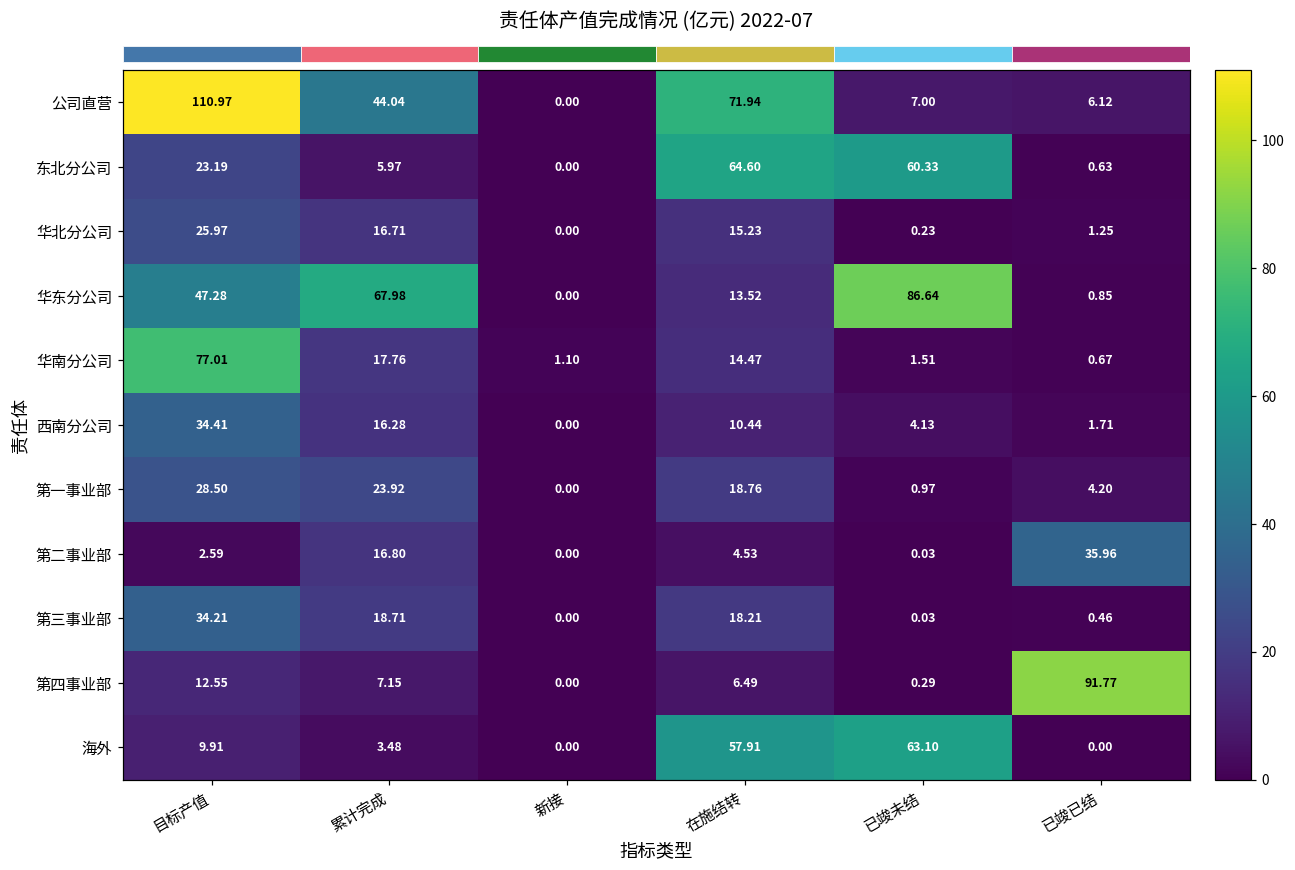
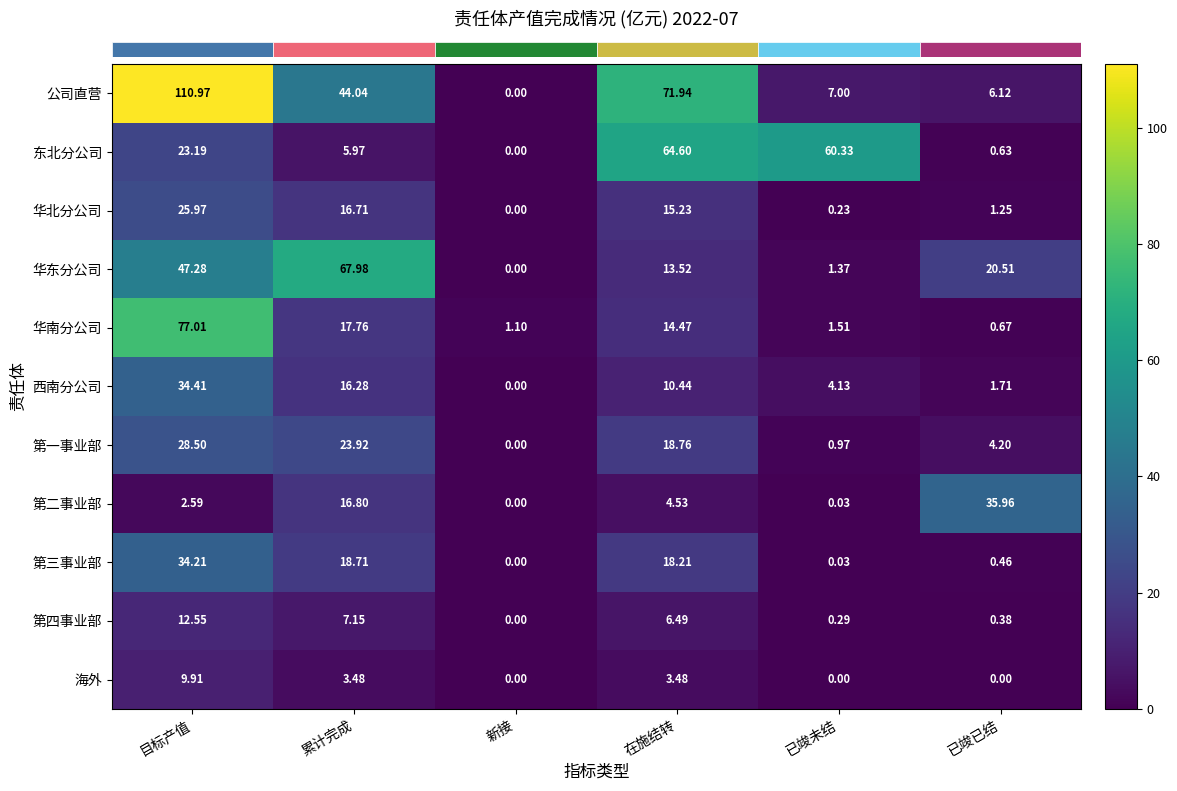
华东分公司, 已竣未结: 86.64 -> 1.37
华东分公司, 已竣已结: 0.85 -> 20.51
第四事业部, 已竣已结: 91.77 -> 0.38
海外, 在施结转: 57.91 -> 3.48
海外, 已竣未结: 63.10 -> 0.00
